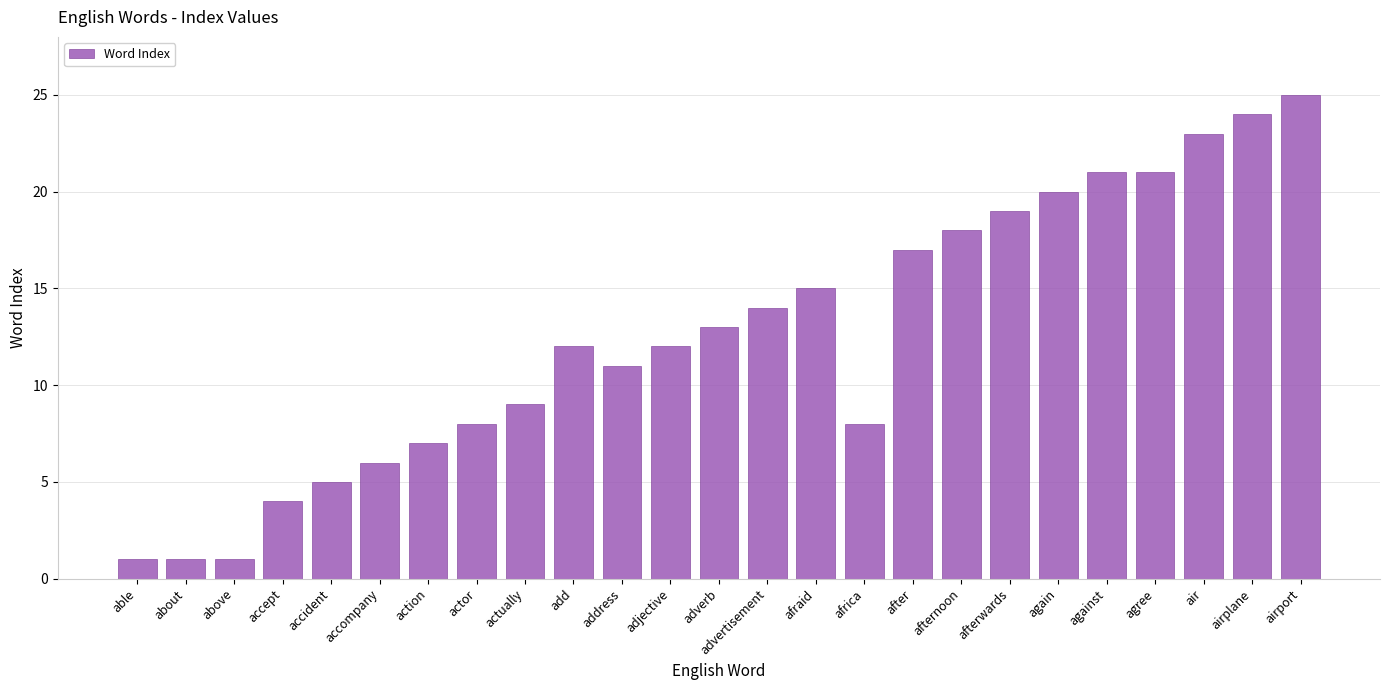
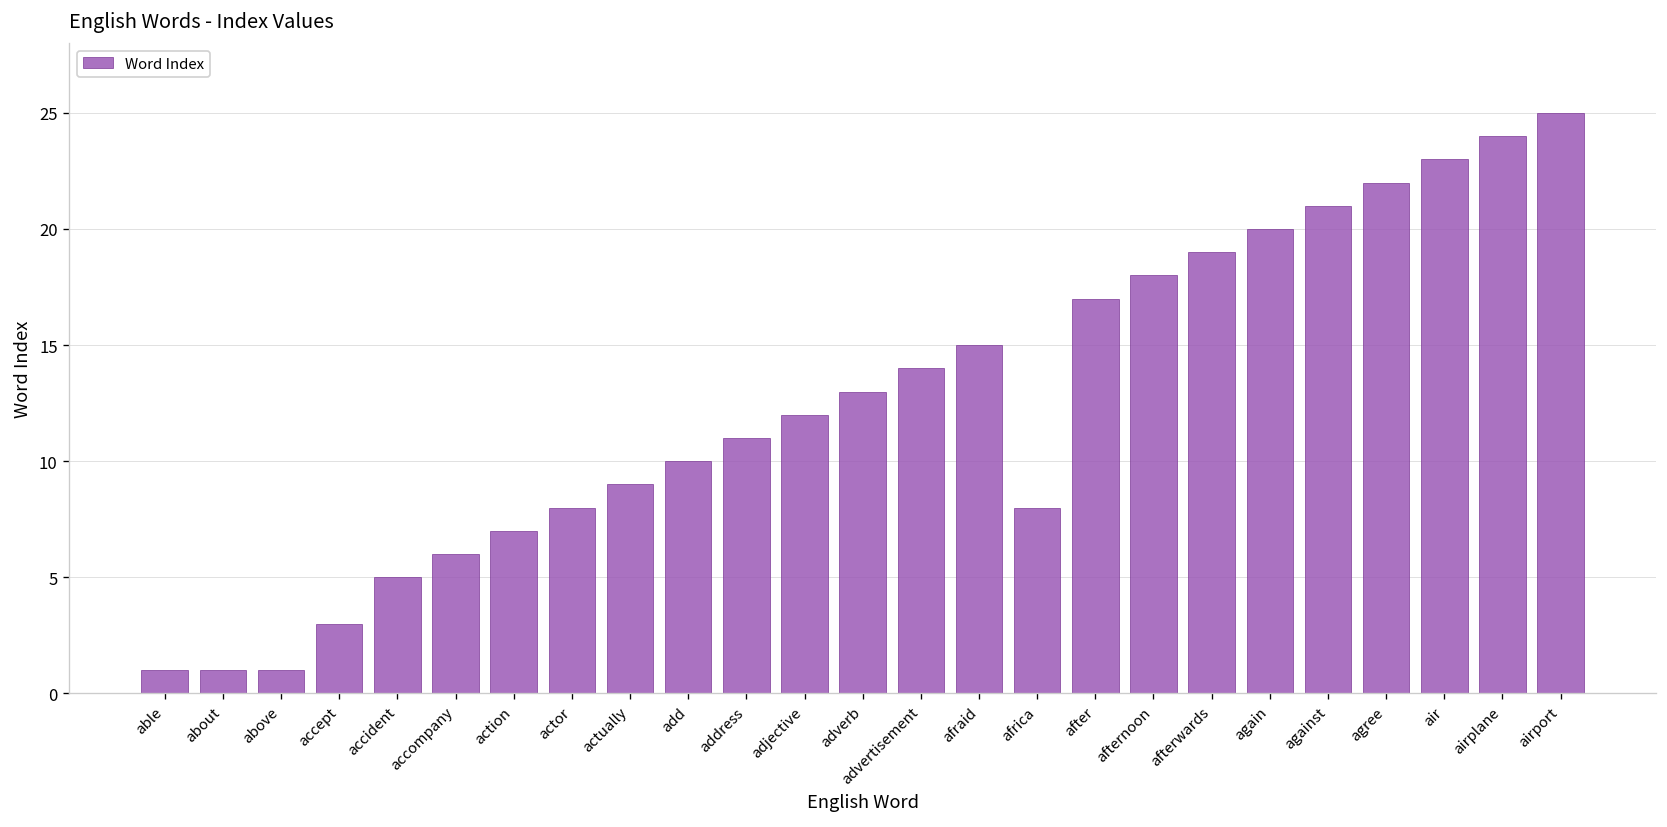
accept: 4 -> 3
add: 12 -> 10
agree: 21 -> 22
